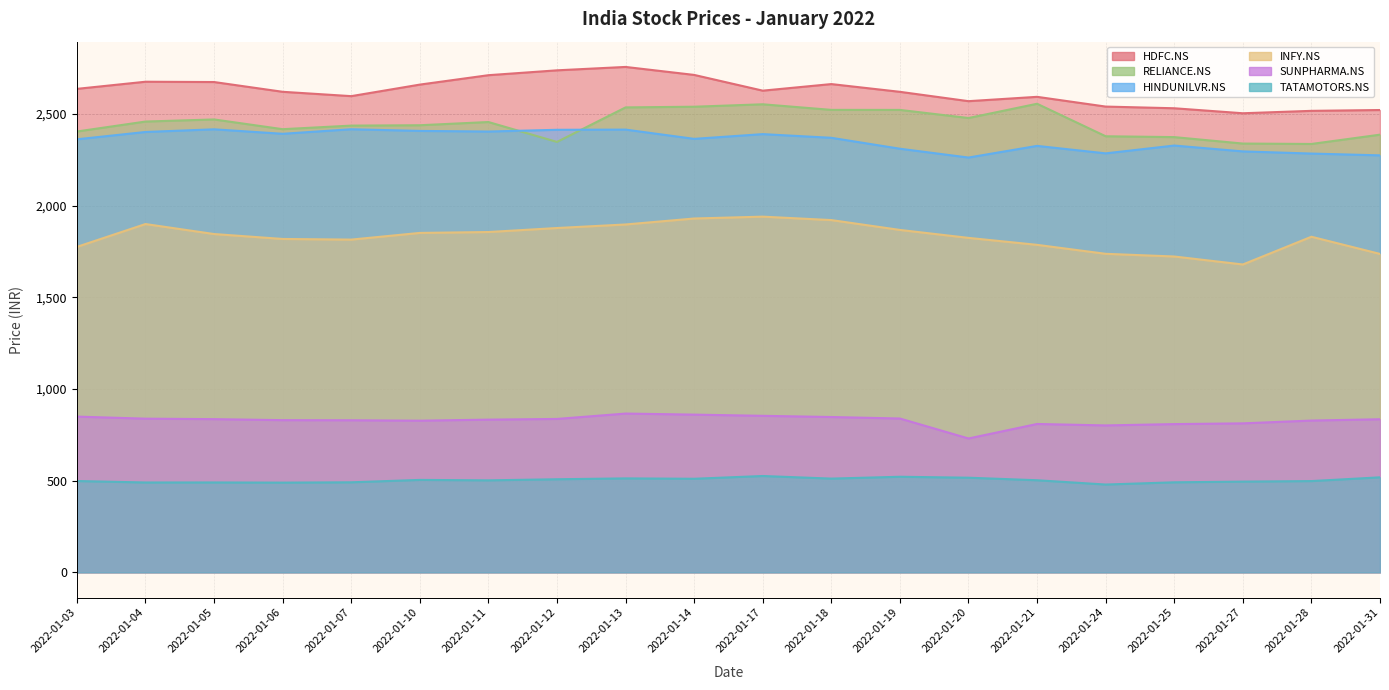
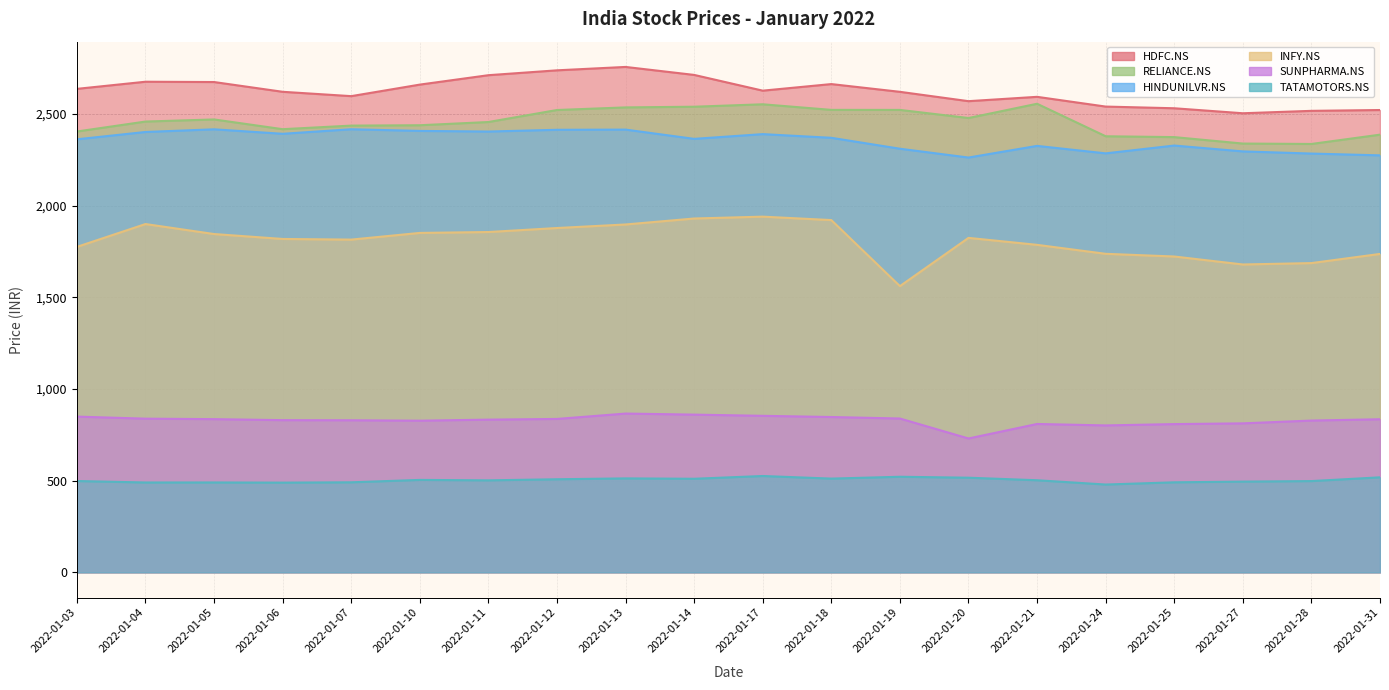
RELIANCE.NS, 2022-01-12: 2,350 -> 2,520
INFY.NS, 2022-01-19: 1,870 -> 1,560
INFY.NS, 2022-01-28: 1,830 -> 1,690
